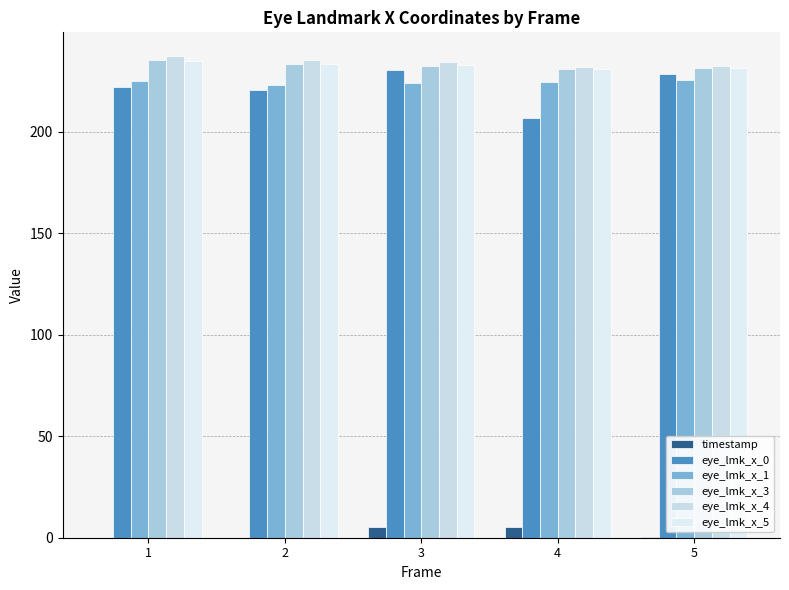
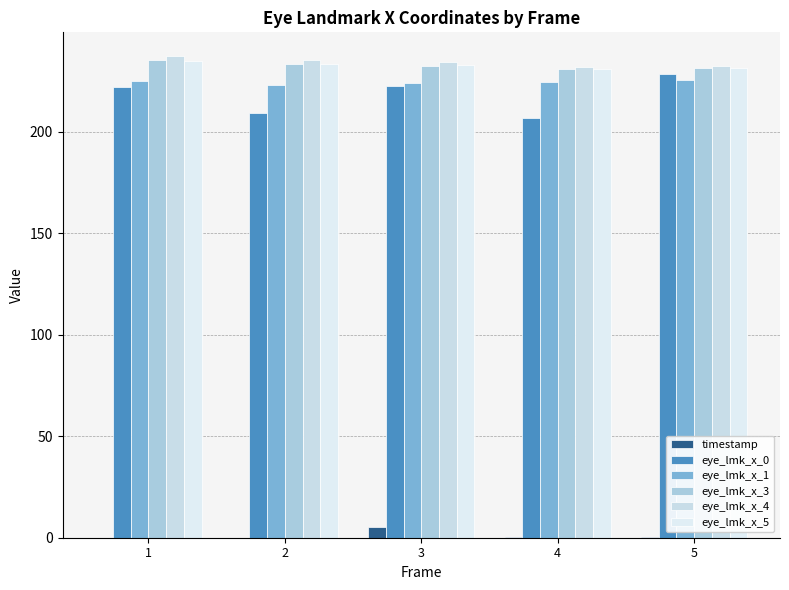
eye_lmk_x_0, 2: 221 -> 209
eye_lmk_x_0, 3: 231 -> 222
timestamp, 4: 6 -> 0
